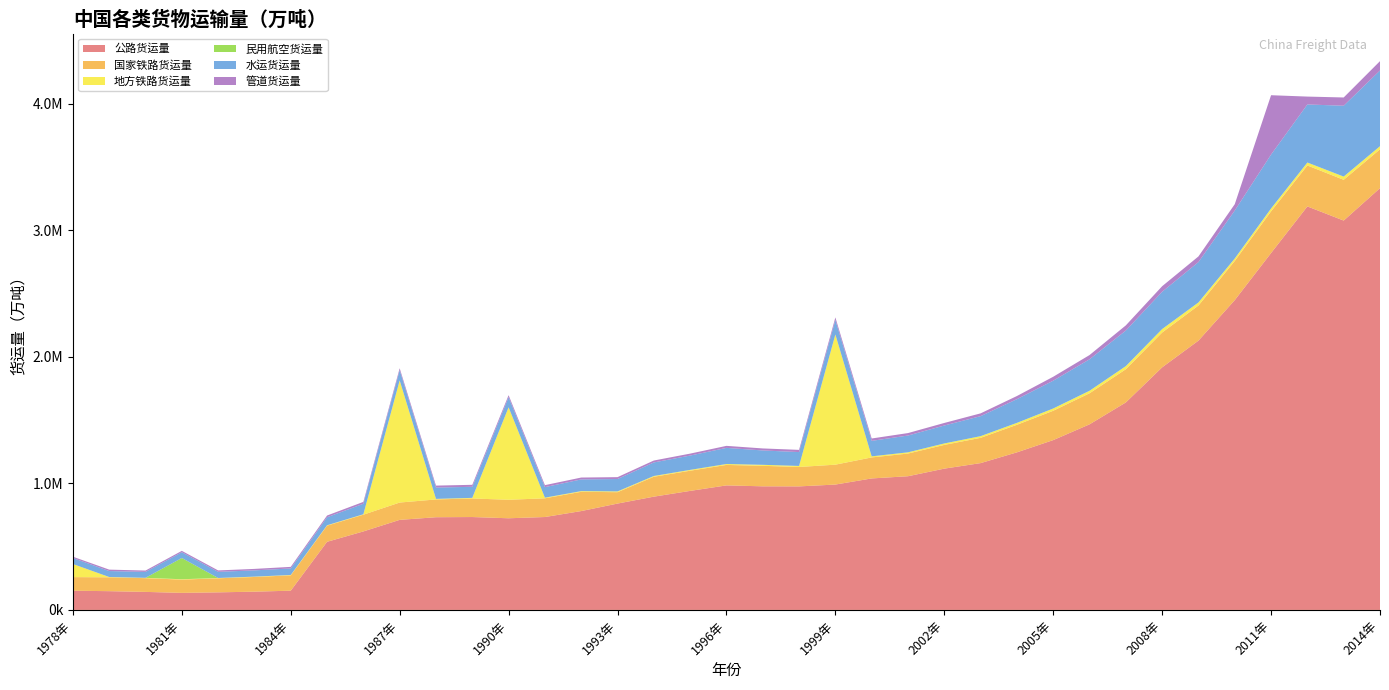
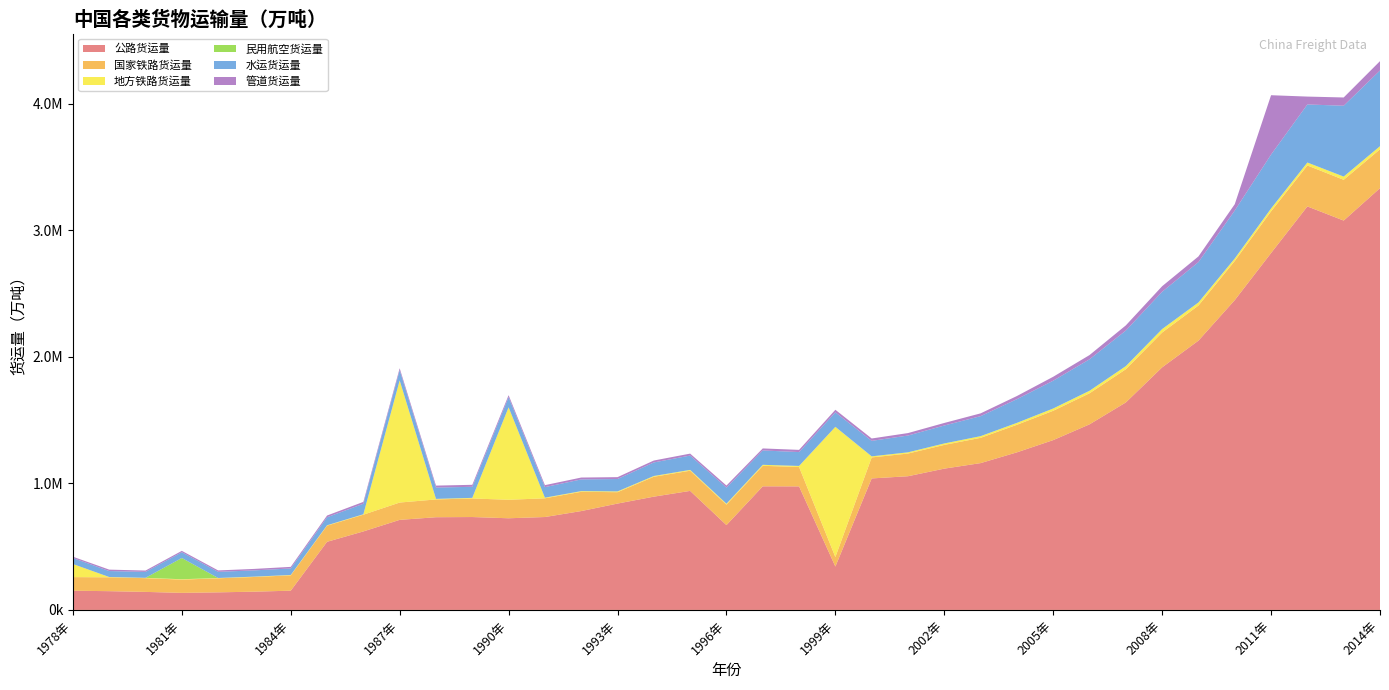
公路货运量, 1996年: 980000 -> 670000
公路货运量, 1999年: 990000 -> 340000
国家铁路货运量, 1999年: 160000 -> 80000
